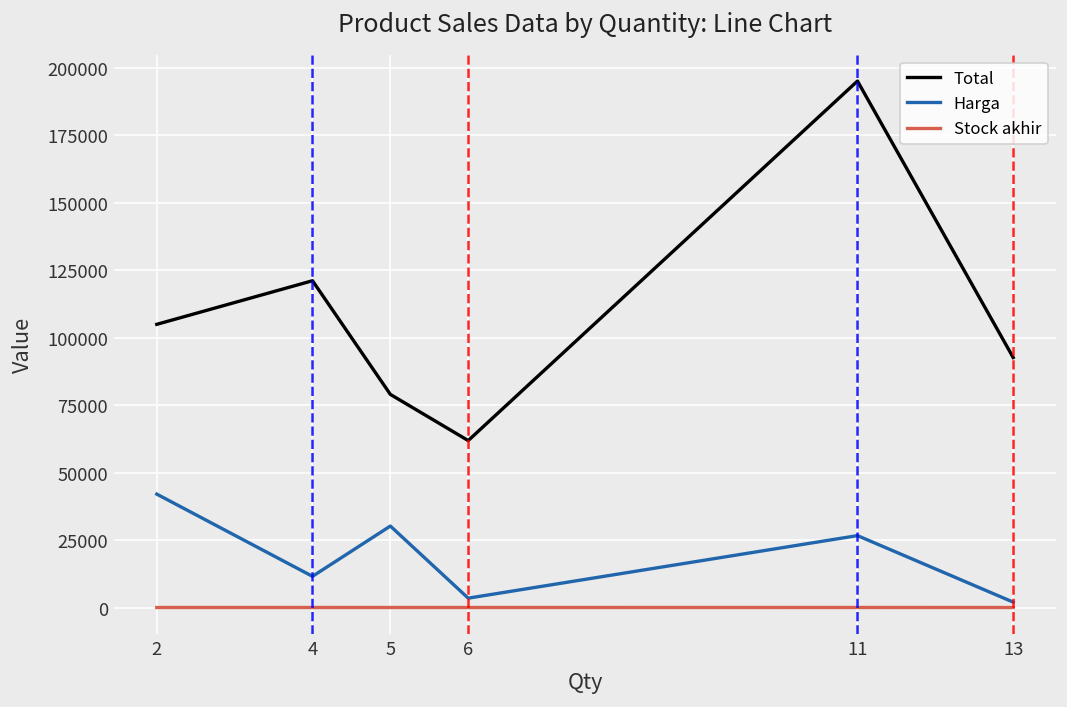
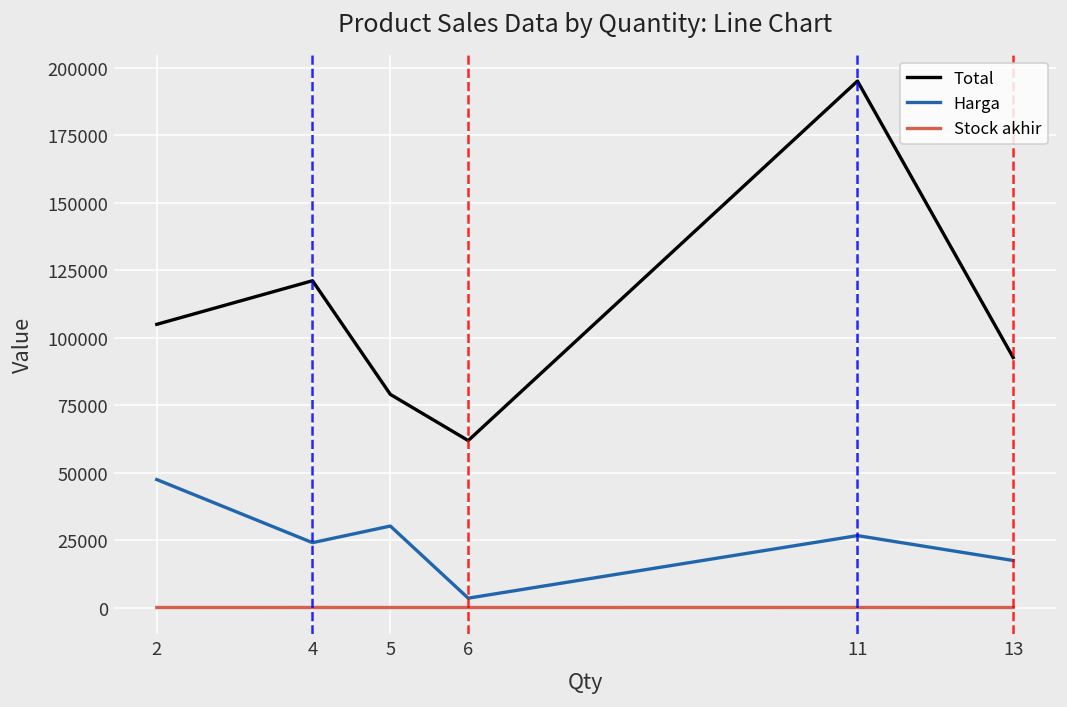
Harga, 2: 42000 -> 47000
Harga, 4: 12000 -> 24000
Harga, 13: 2000 -> 17000
